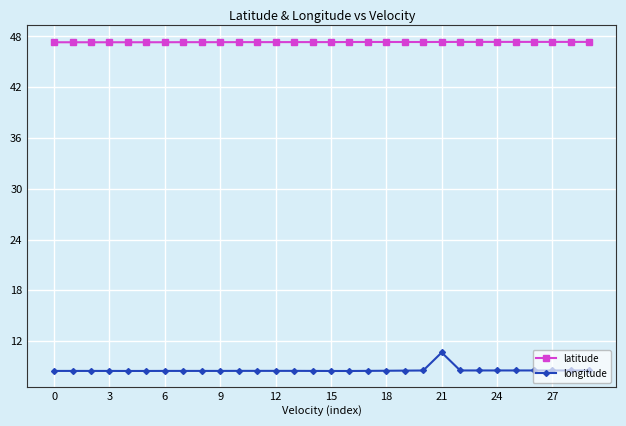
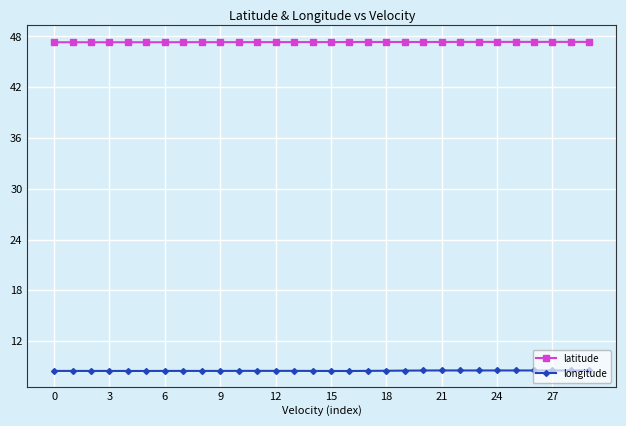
longitude, 21: 11 -> 9
